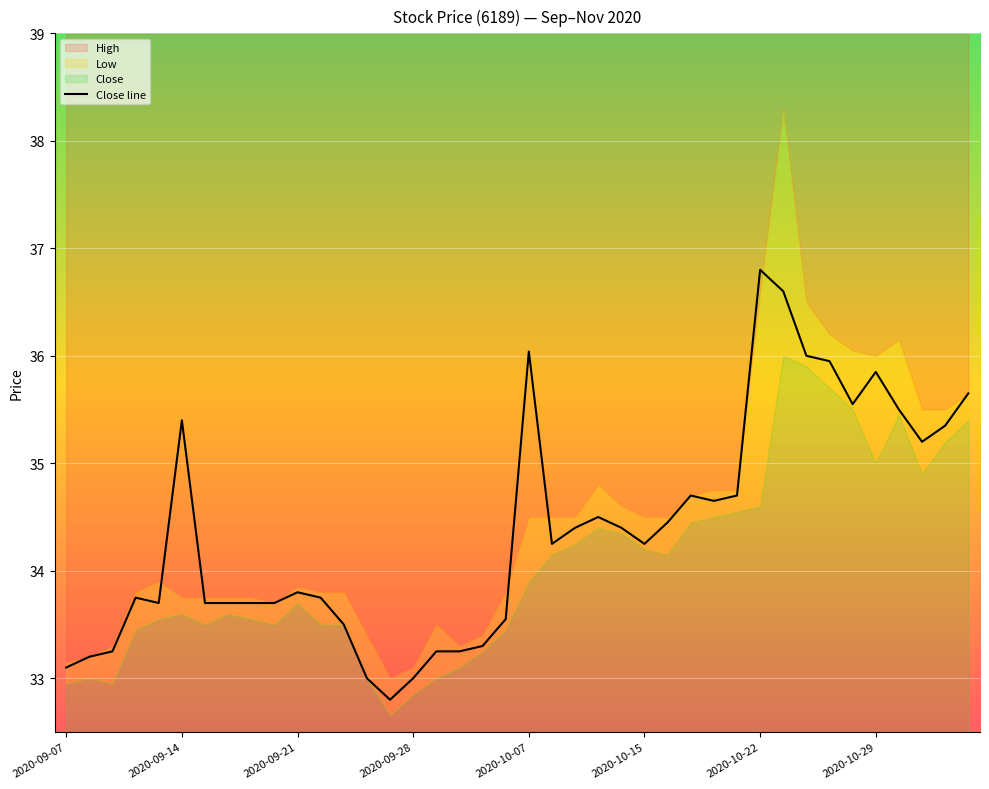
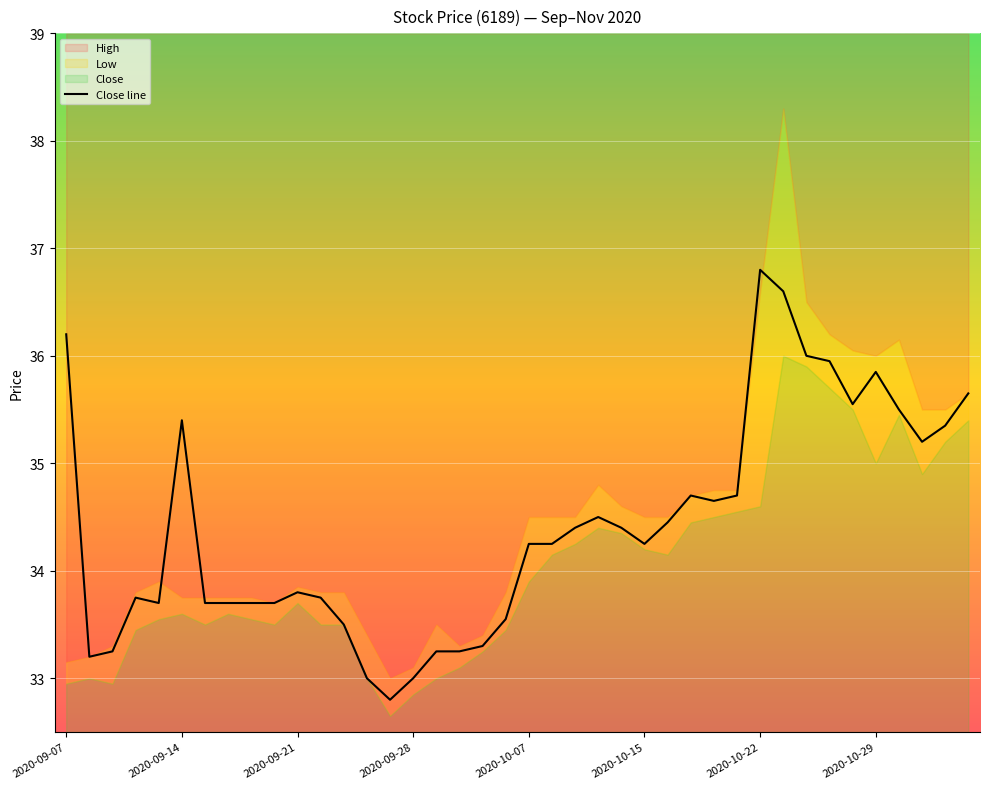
Close line, 2020-09-07: 33.1 -> 36.2
Close line, 2020-10-07: 36.04 -> 34.25
